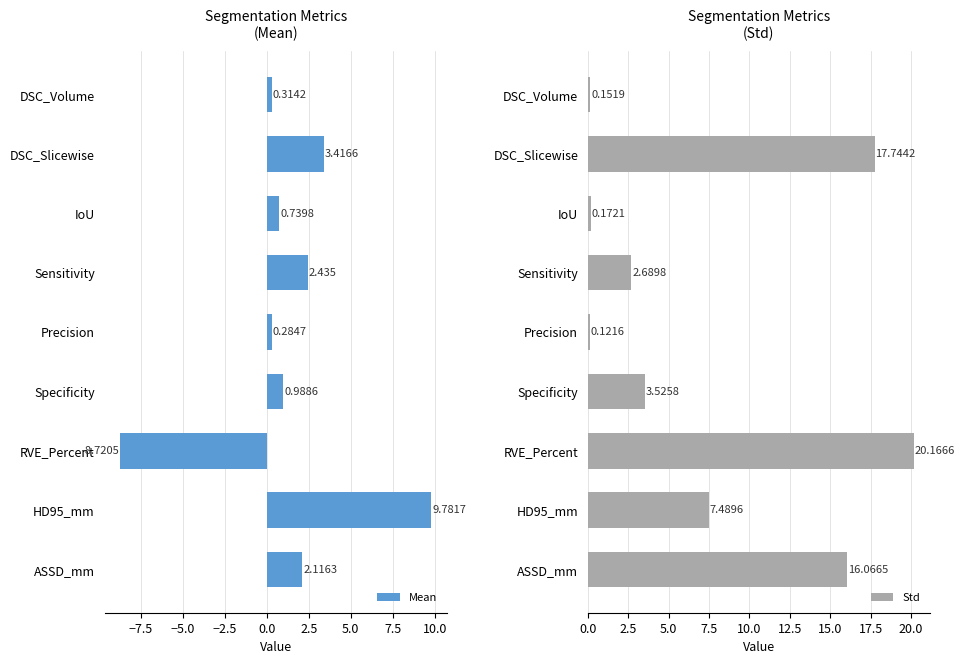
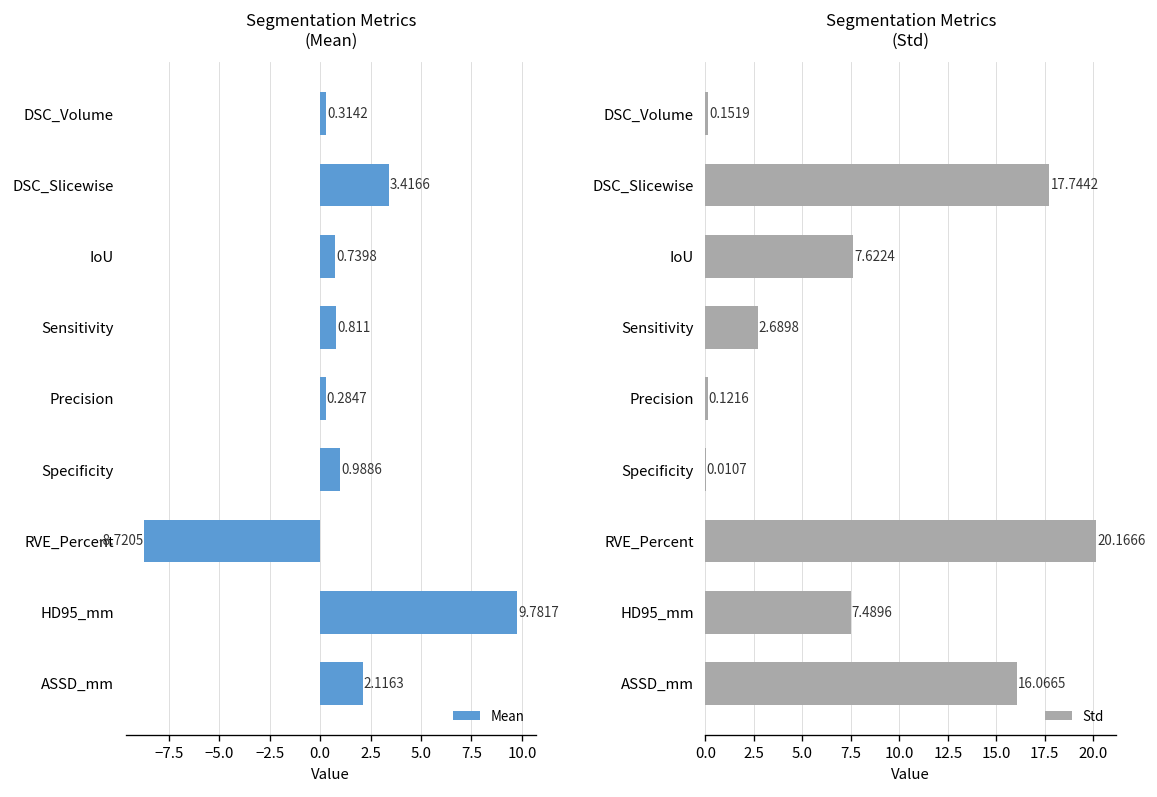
Segmentation Metrics (Mean), Sensitivity: 2.435 -> 0.811
Segmentation Metrics (Std), IoU: 0.1721 -> 7.6224
Segmentation Metrics (Std), Specificity: 3.5258 -> 0.0107
